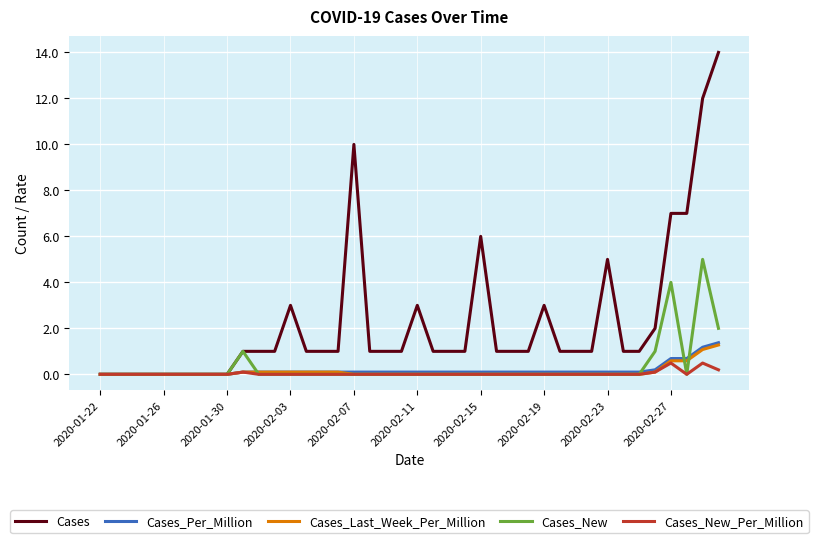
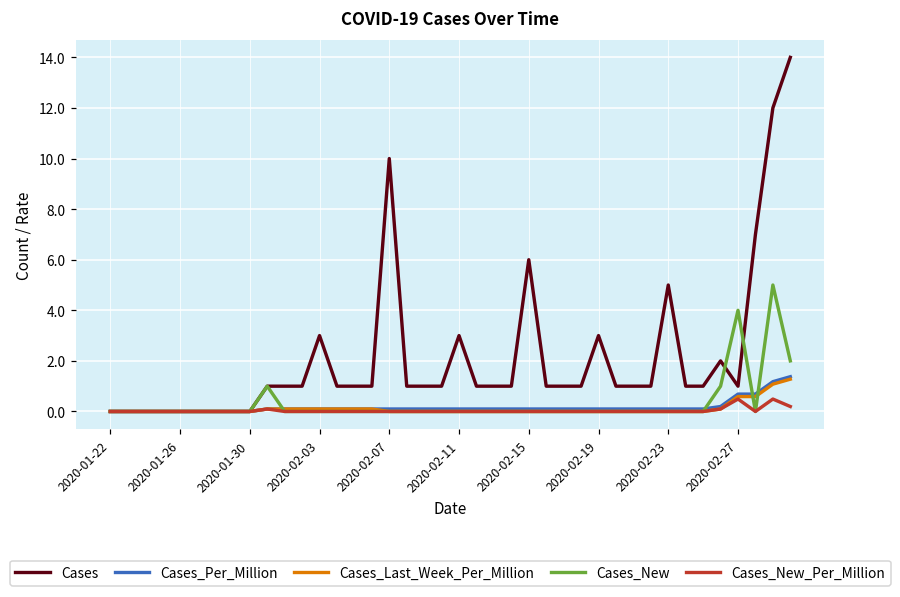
Cases, 2020-02-27: 7 -> 1
